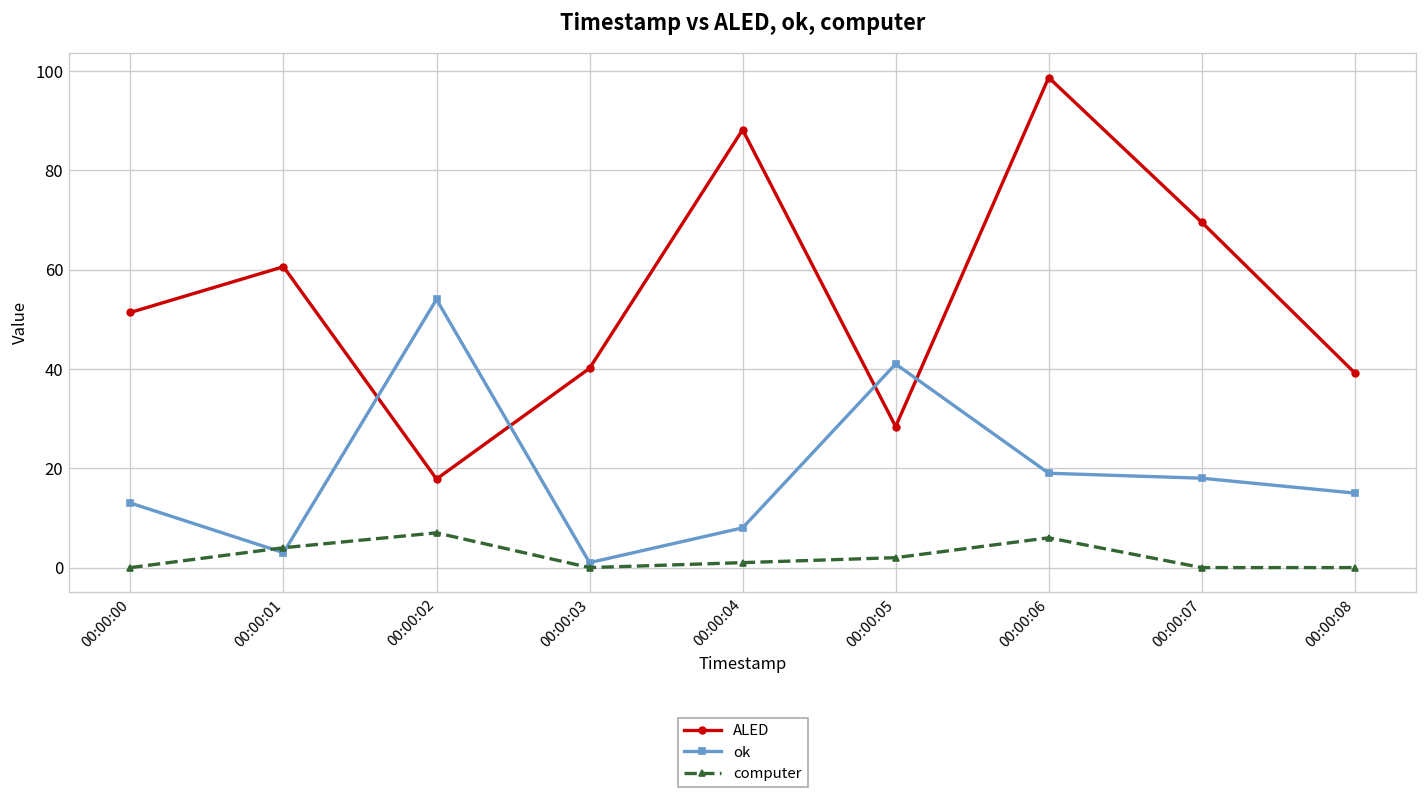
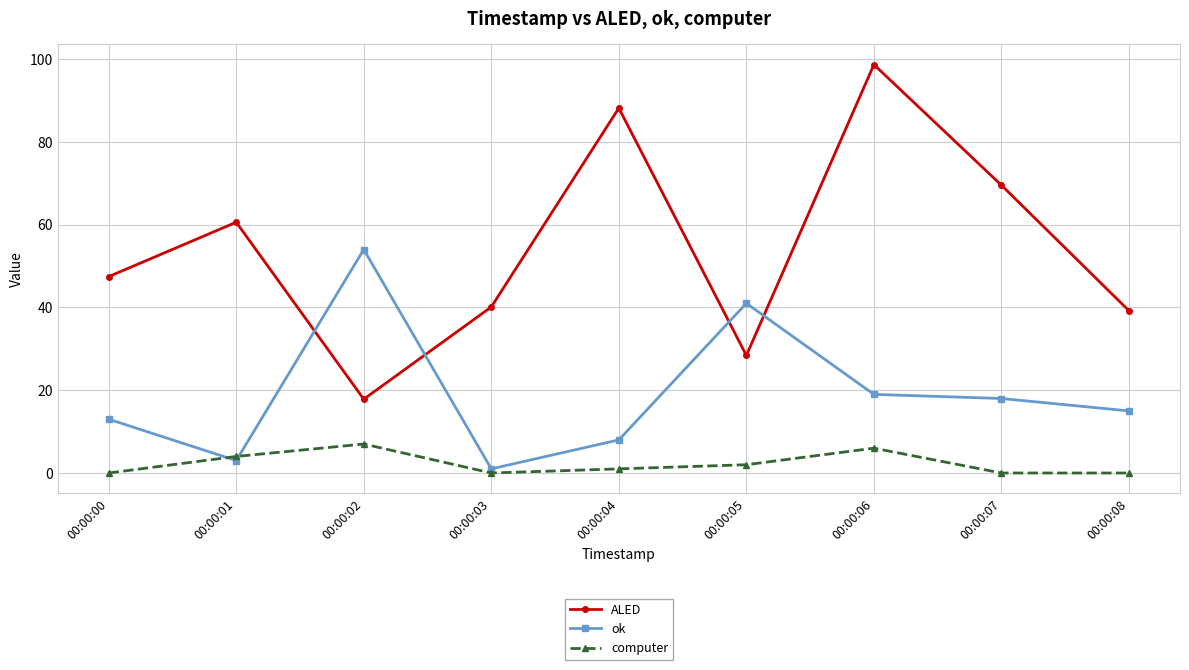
ALED, 00:00:00: 51 -> 47
